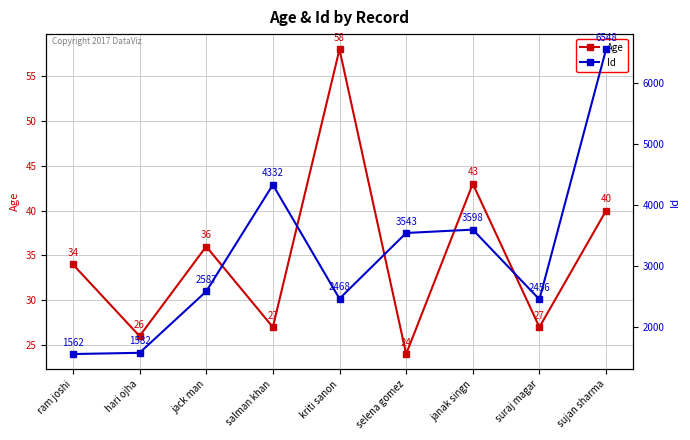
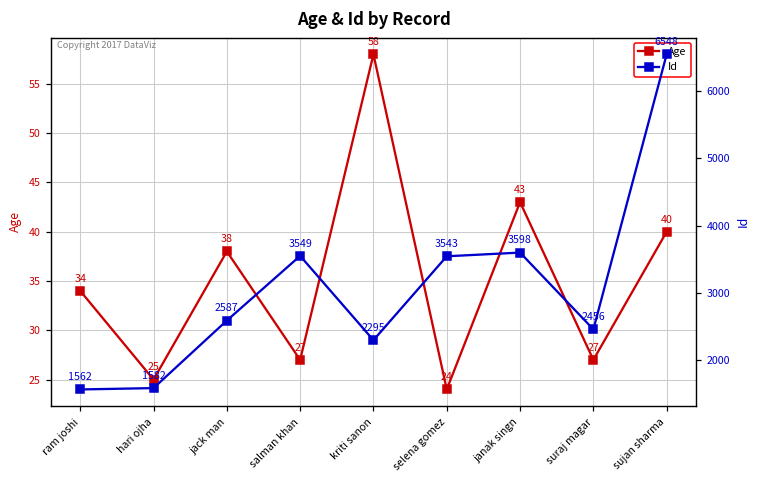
Age, hari ojha: 26 -> 25
Age, jack man: 36 -> 38
Id, salman khan: 4332 -> 3549
Id, kriti sanon: 2468 -> 2295
